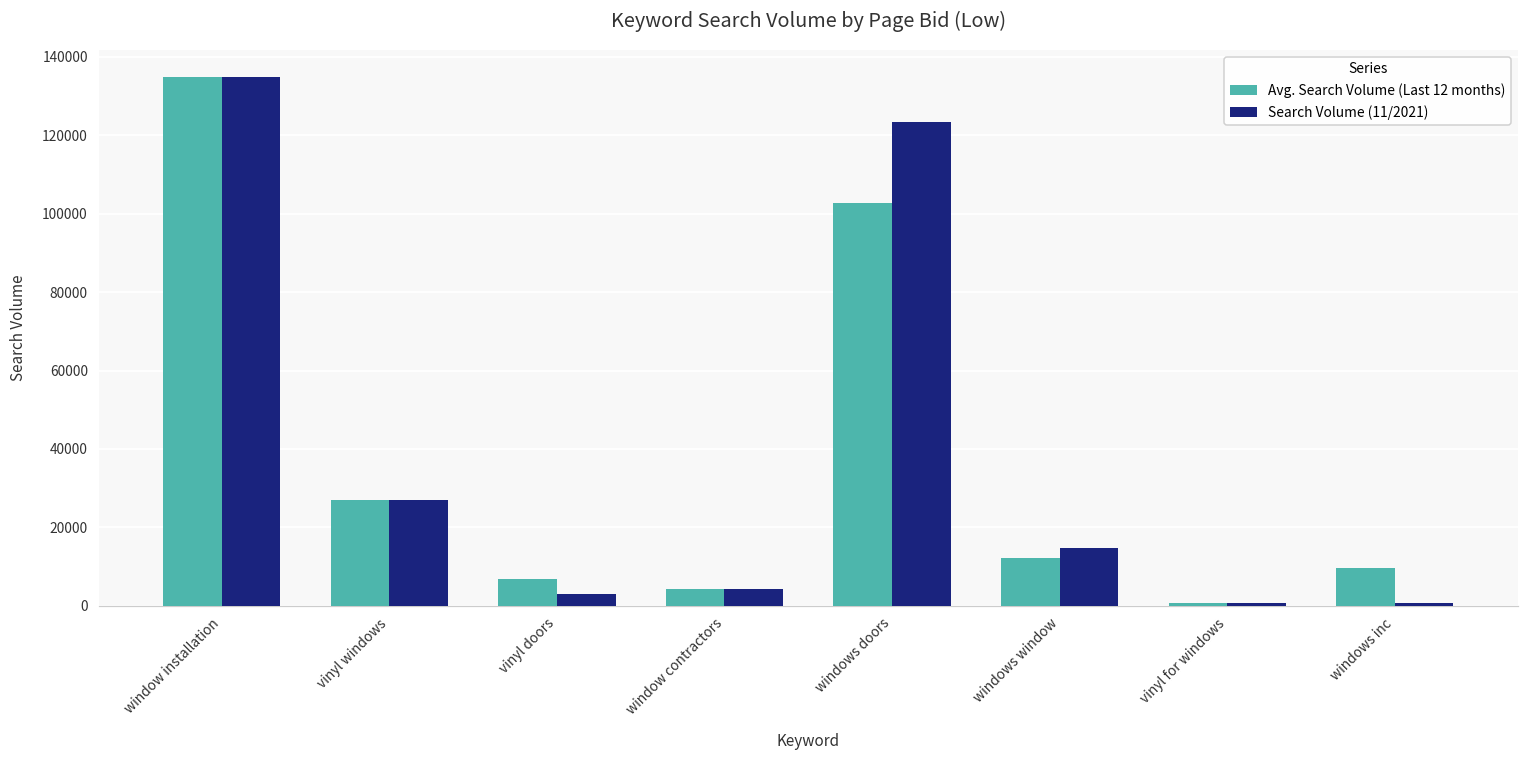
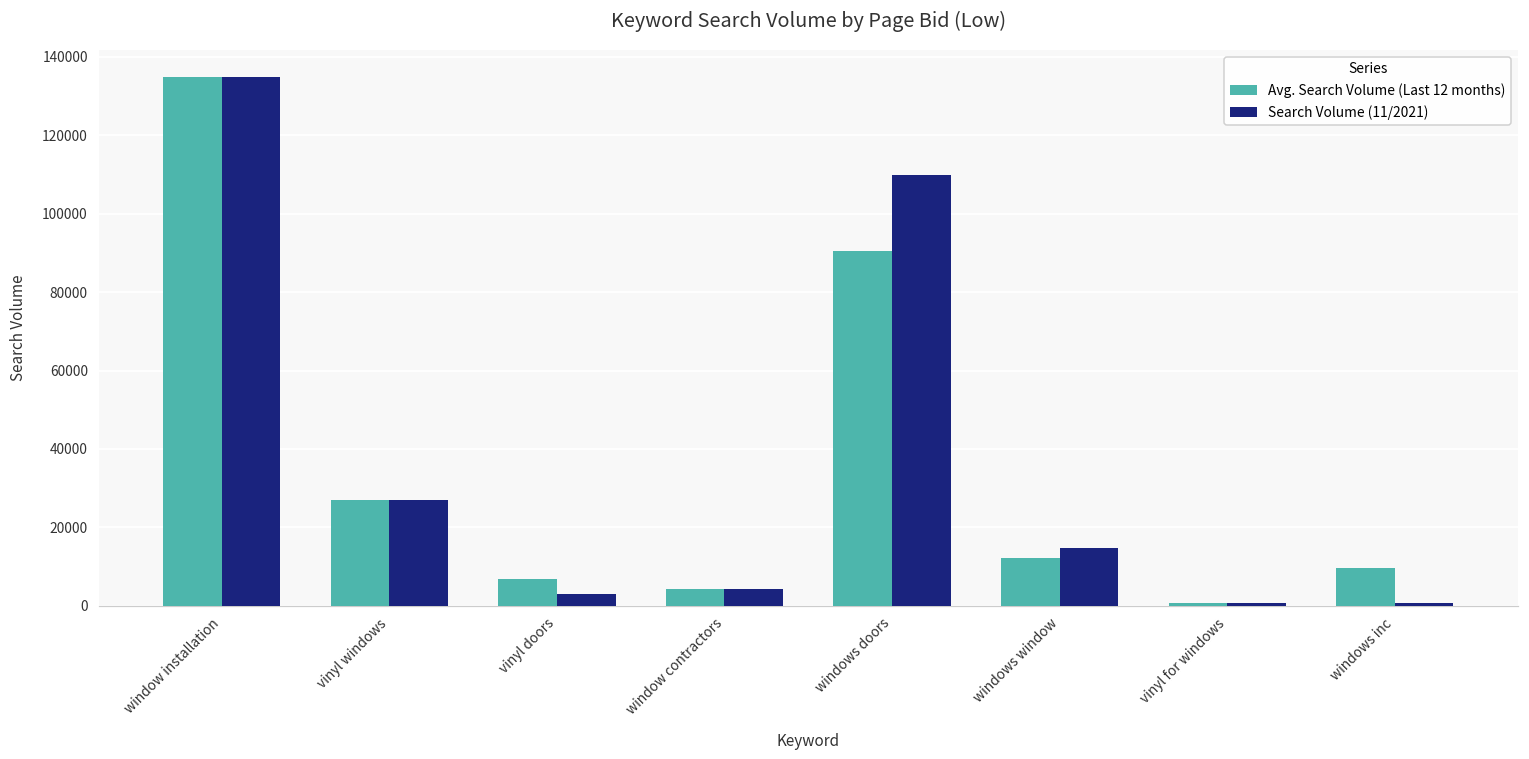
Avg. Search Volume (Last 12 months), windows doors: 103000 -> 91000
Search Volume (11/2021), windows doors: 123000 -> 110000
